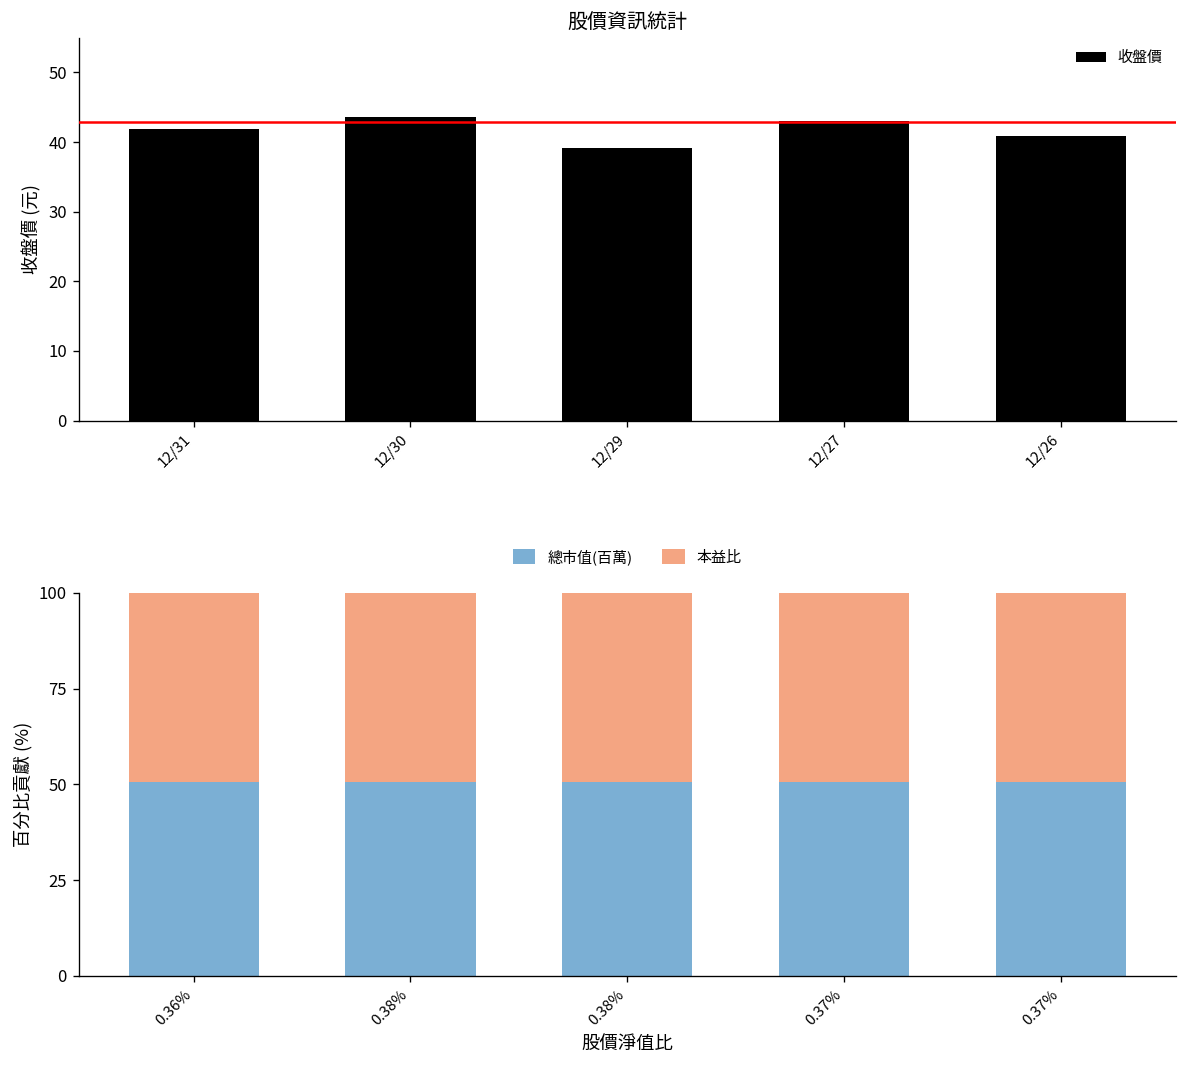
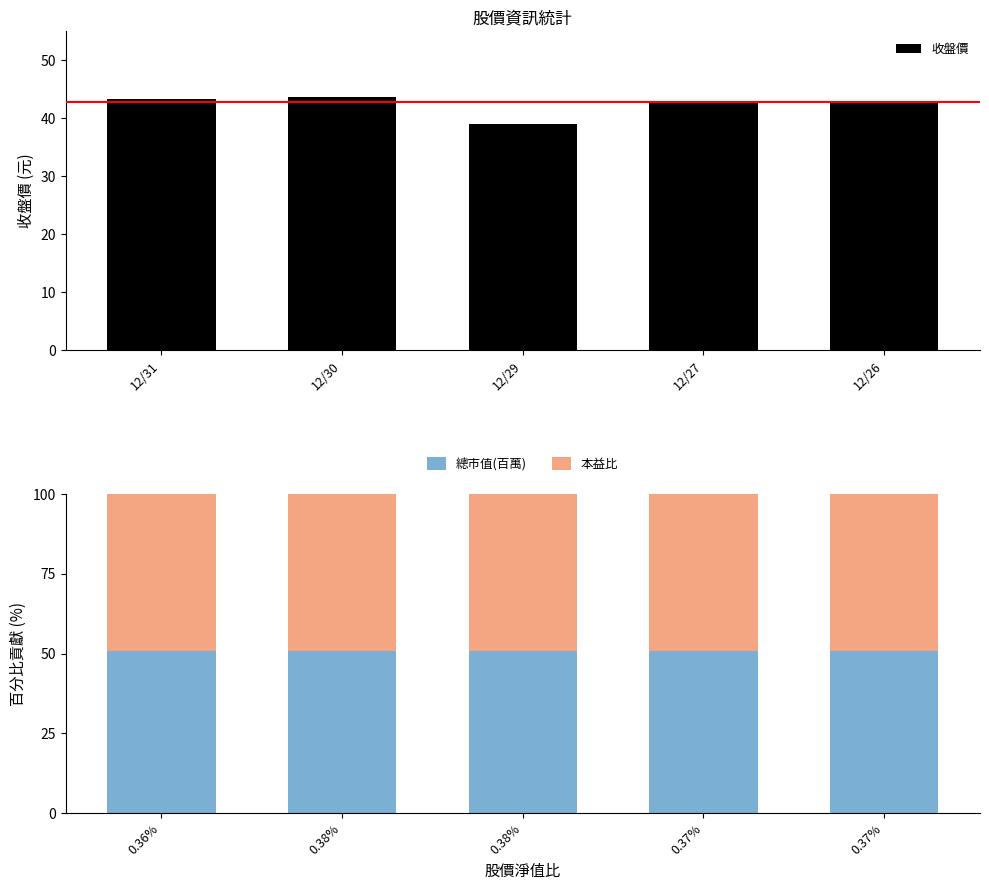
股價資訊統計, 12/31: 42 -> 43
股價資訊統計, 12/26: 41 -> 43
